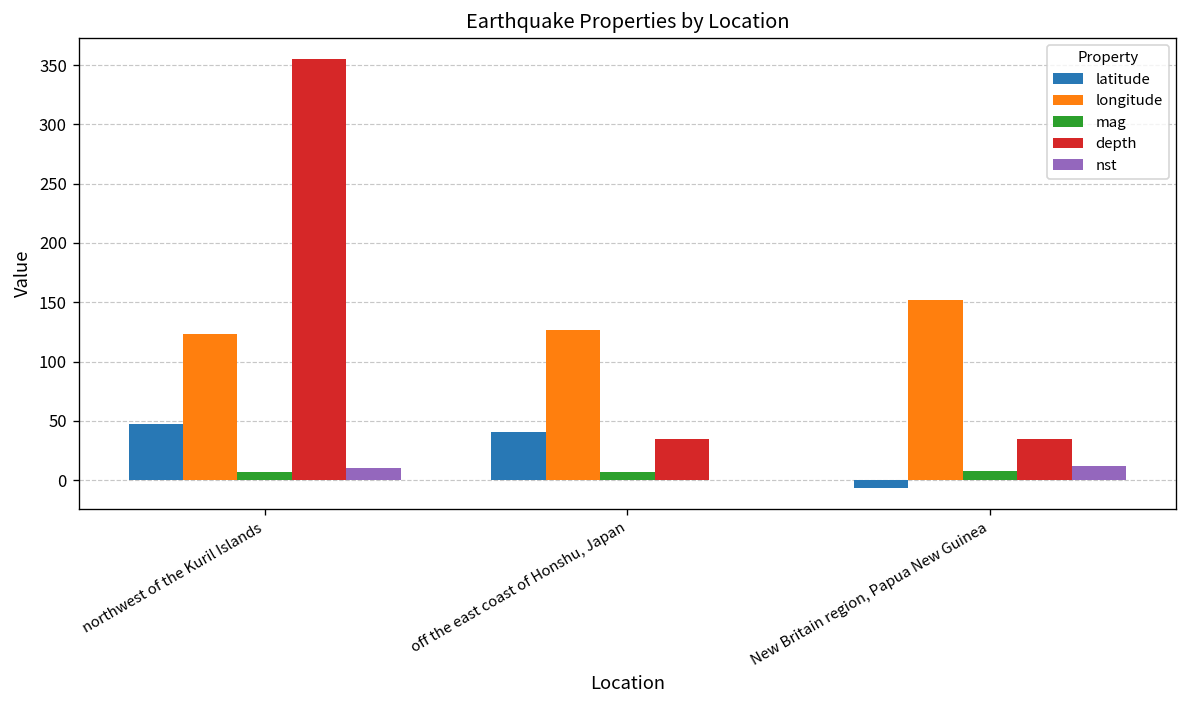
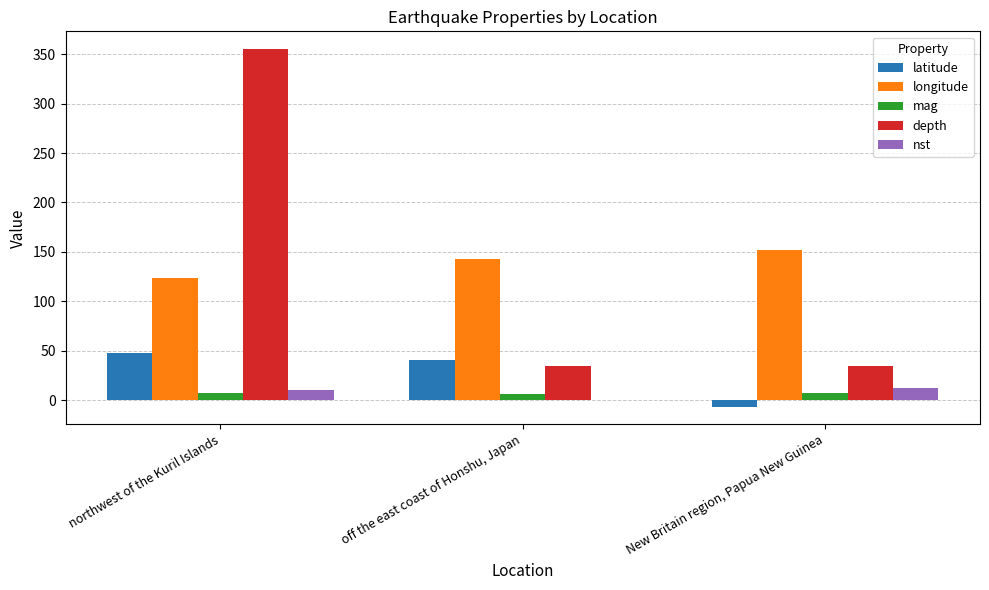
longitude, off the east coast of Honshu, Japan: 130 -> 140
